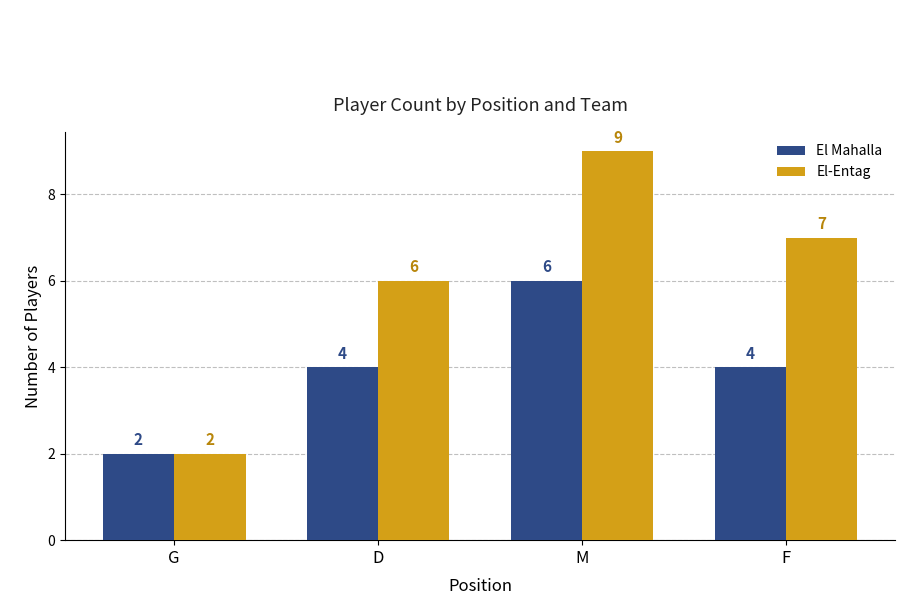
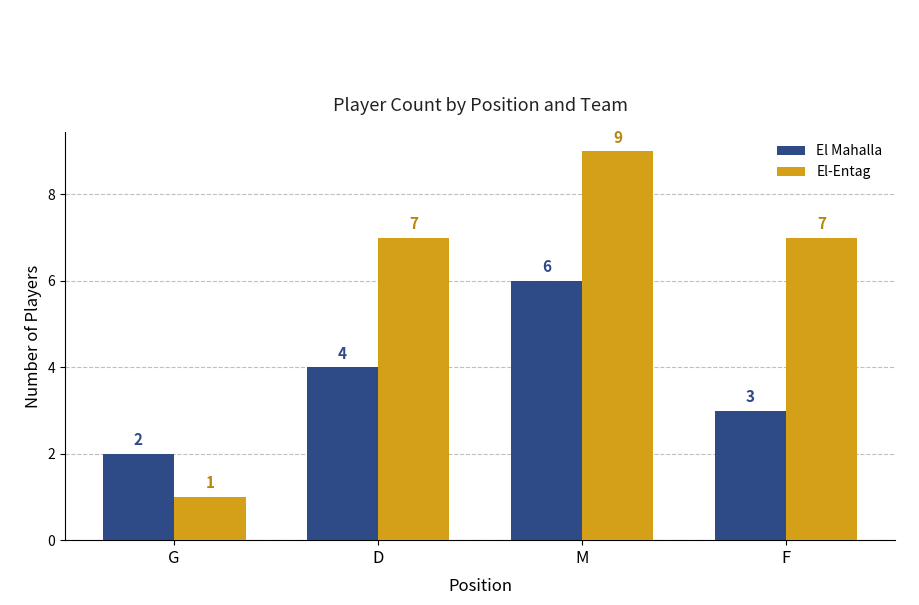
El-Entag, G: 2 -> 1
El-Entag, D: 6 -> 7
El Mahalla, F: 4 -> 3
